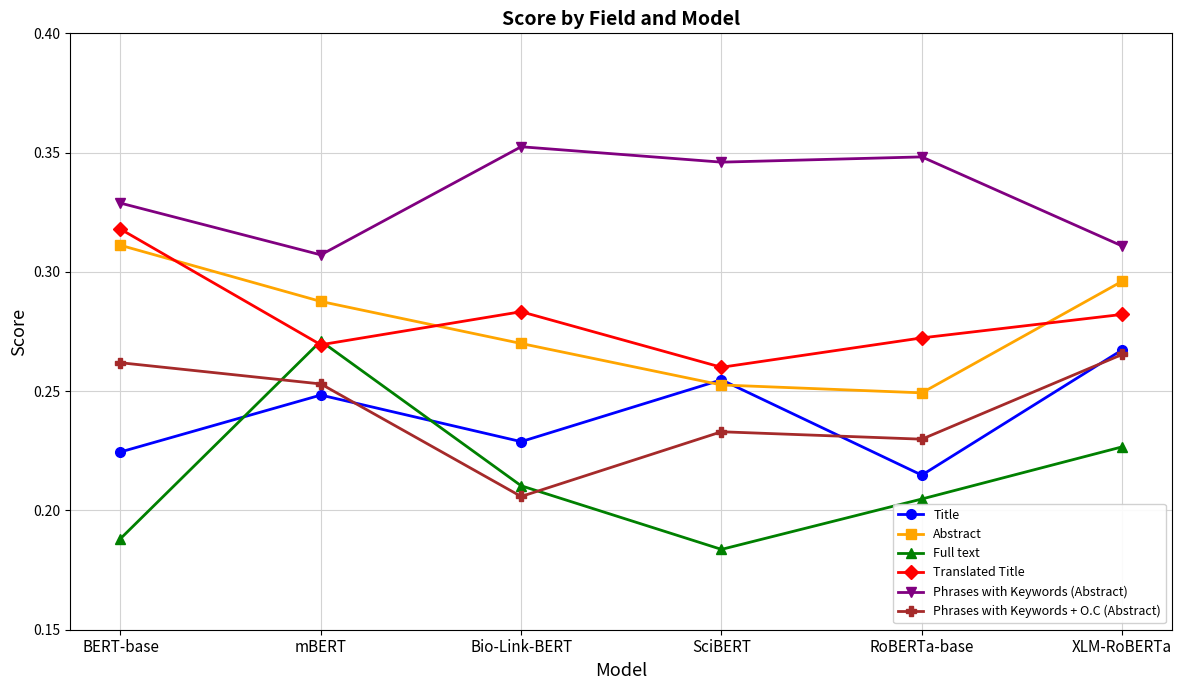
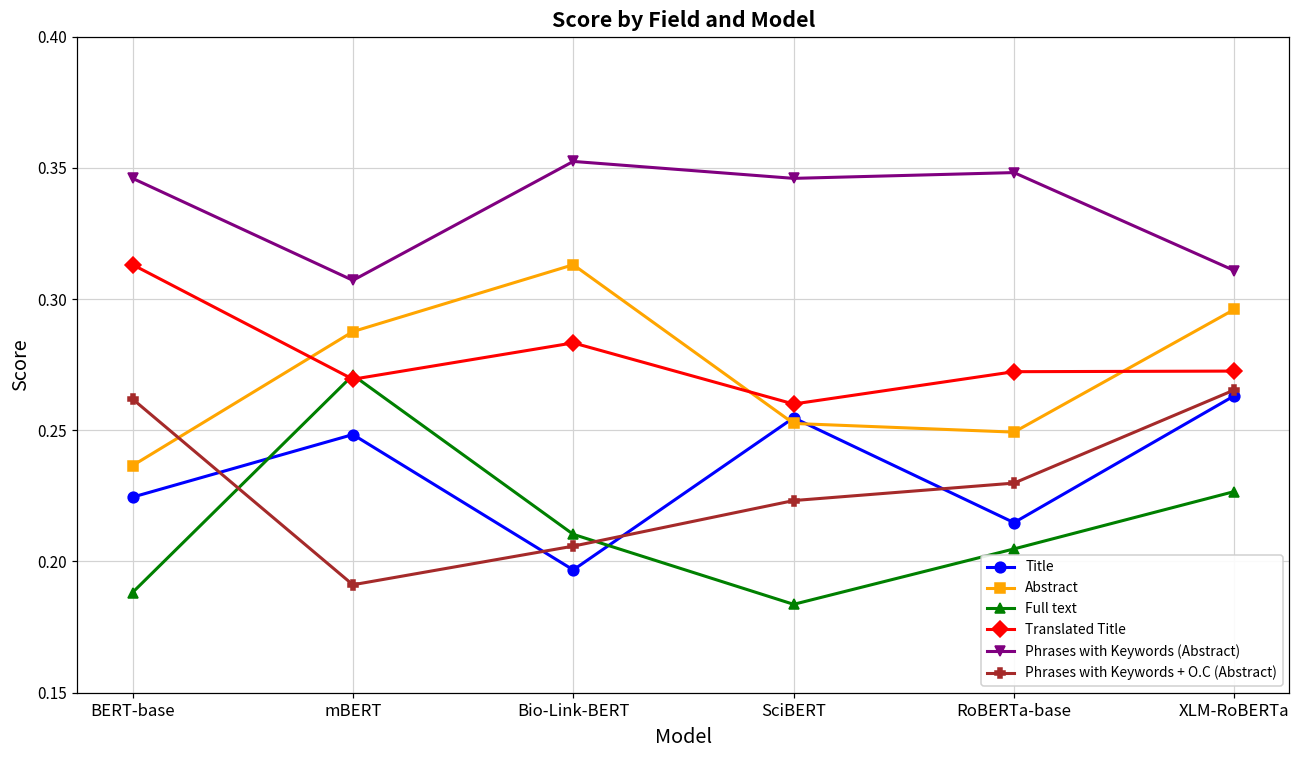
Abstract, BERT-base: 0.311 -> 0.237
Translated Title, BERT-base: 0.318 -> 0.313
Phrases with Keywords (Abstract), BERT-base: 0.329 -> 0.346
Phrases with Keywords + O.C (Abstract), mBERT: 0.253 -> 0.191
Title, Bio-Link-BERT: 0.229 -> 0.197
Abstract, Bio-Link-BERT: 0.270 -> 0.313
Phrases with Keywords + O.C (Abstract), SciBERT: 0.233 -> 0.223
Title, XLM-RoBERTa: 0.267 -> 0.263
Translated Title, XLM-RoBERTa: 0.282 -> 0.273
